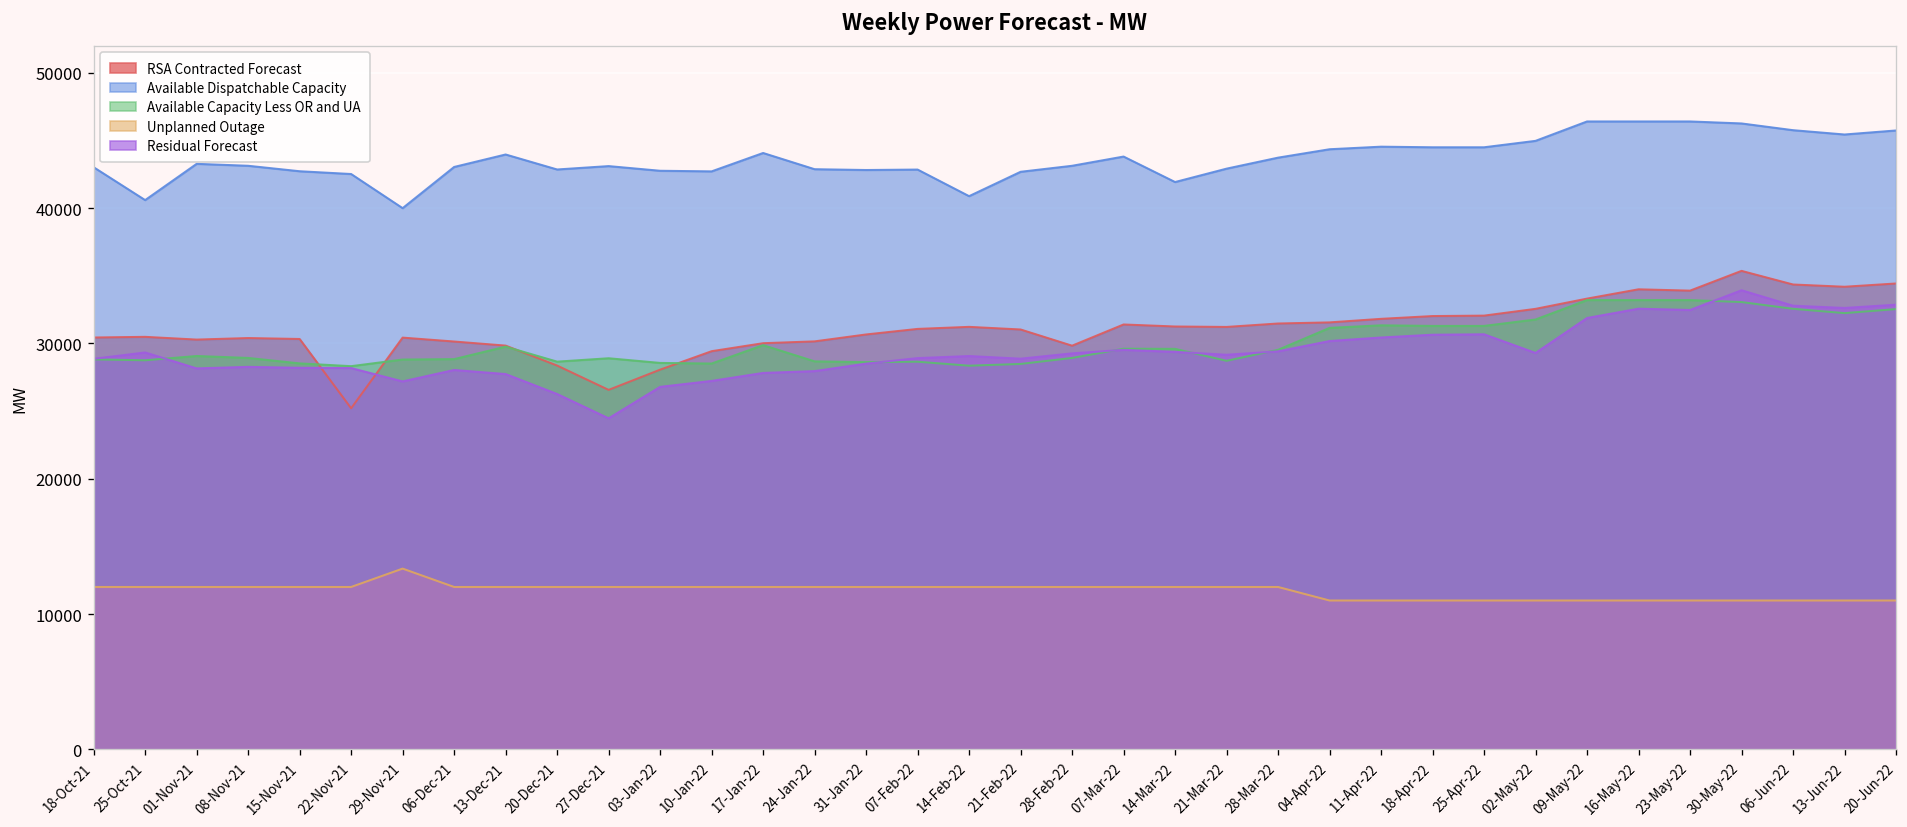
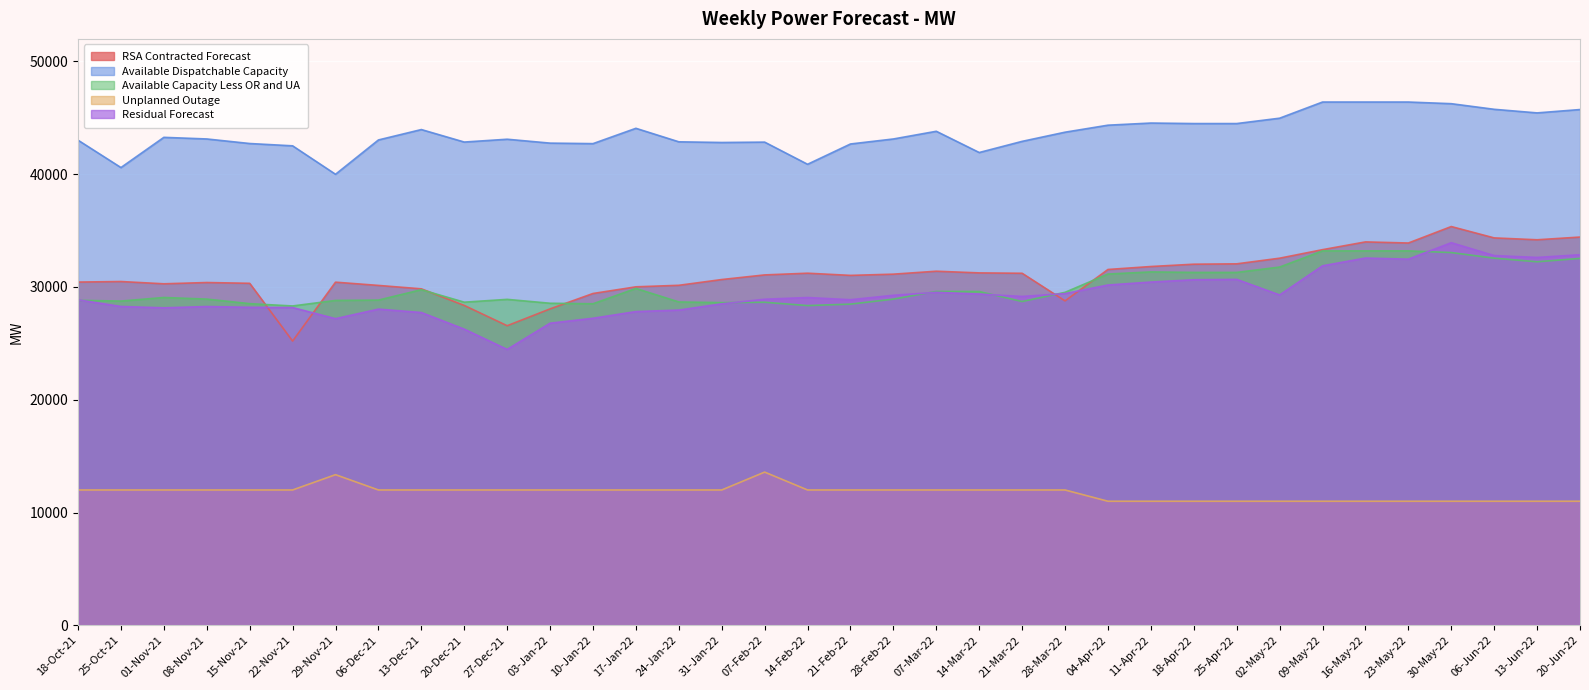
Residual Forecast, 25-Oct-21: 29300 -> 28300
Unplanned Outage, 07-Feb-22: 12000 -> 13600
RSA Contracted Forecast, 28-Feb-22: 29800 -> 31100
RSA Contracted Forecast, 28-Mar-22: 31500 -> 28800
